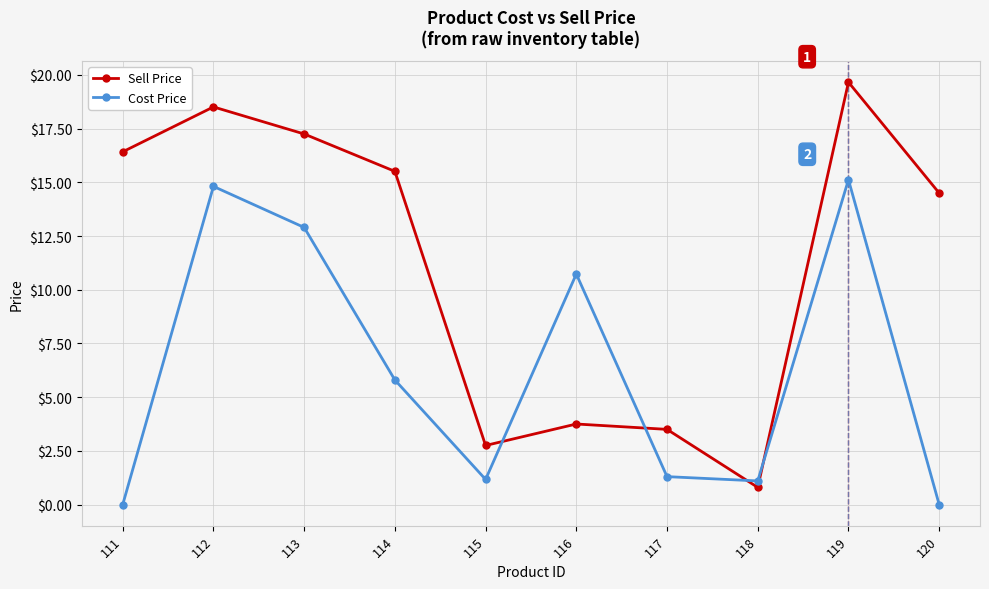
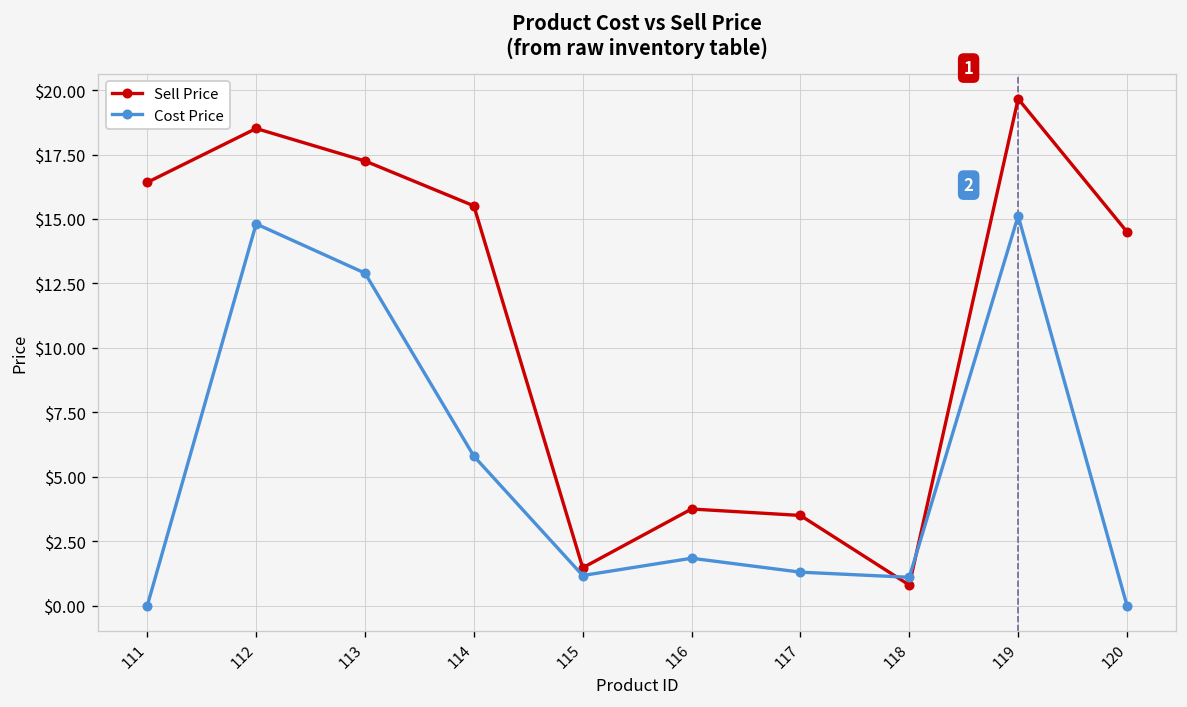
Sell Price, 115: $2.8 -> $1.5
Cost Price, 116: $10.7 -> $1.8
